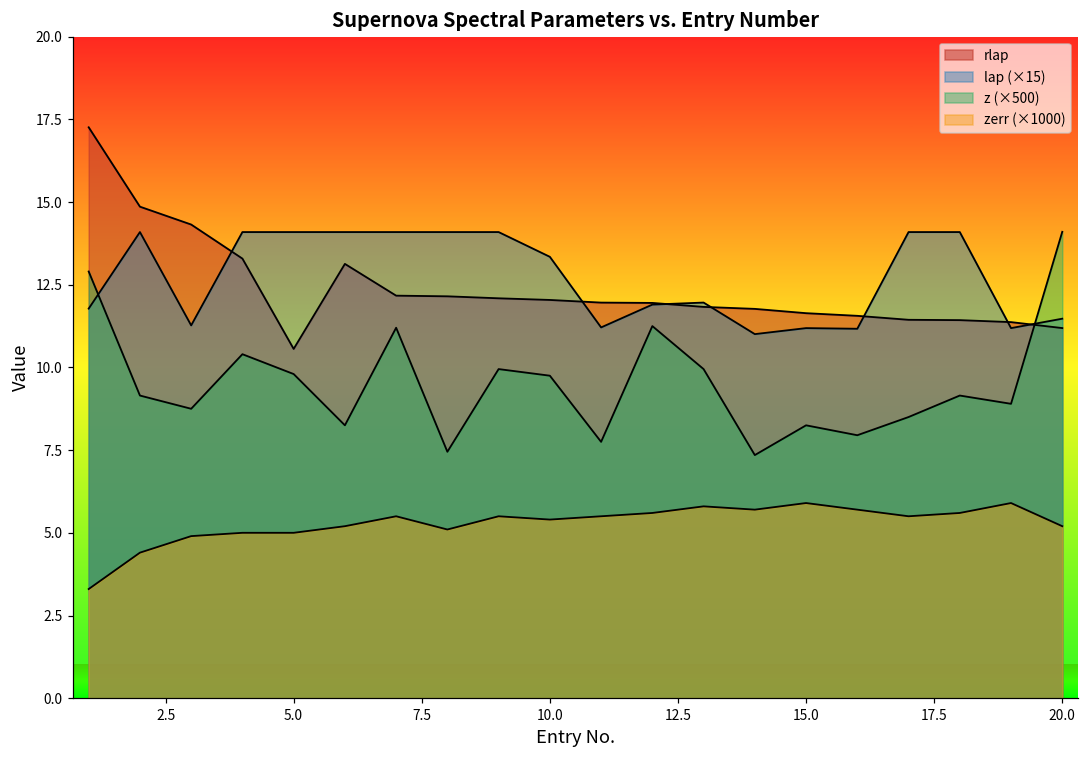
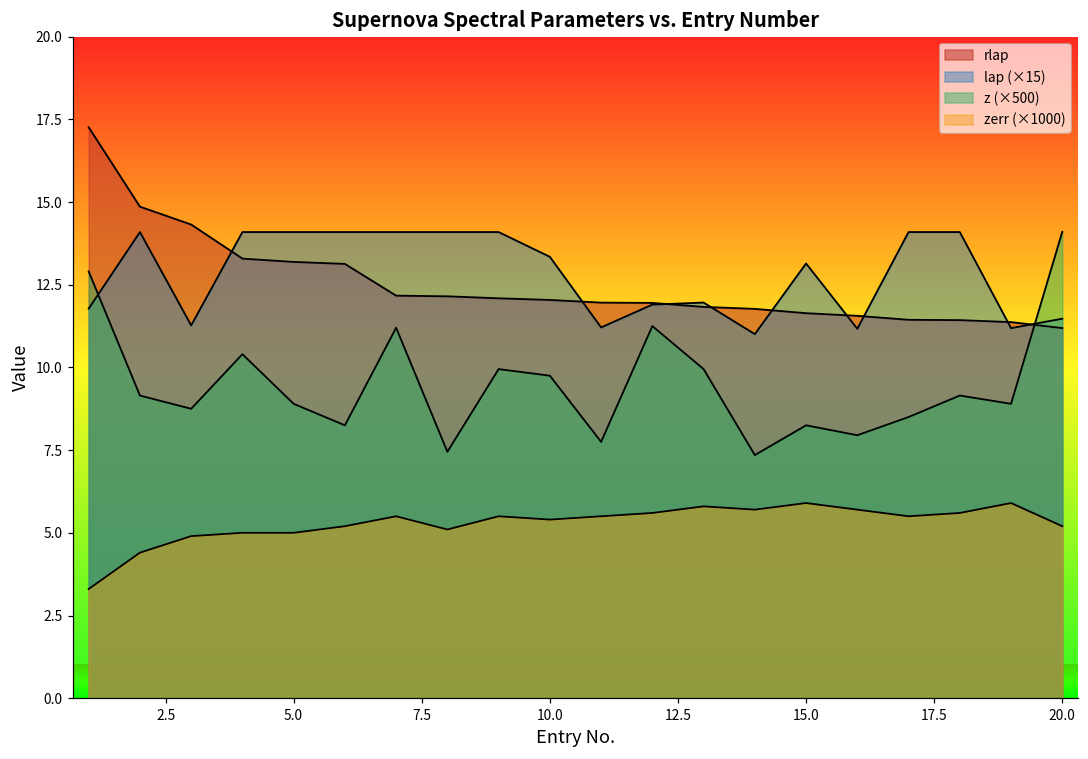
rlap, 5.0: 10.6 -> 13.2
z (×500), 5.0: 9.8 -> 8.9
lap (×15), 15.0: 11.2 -> 13.1
